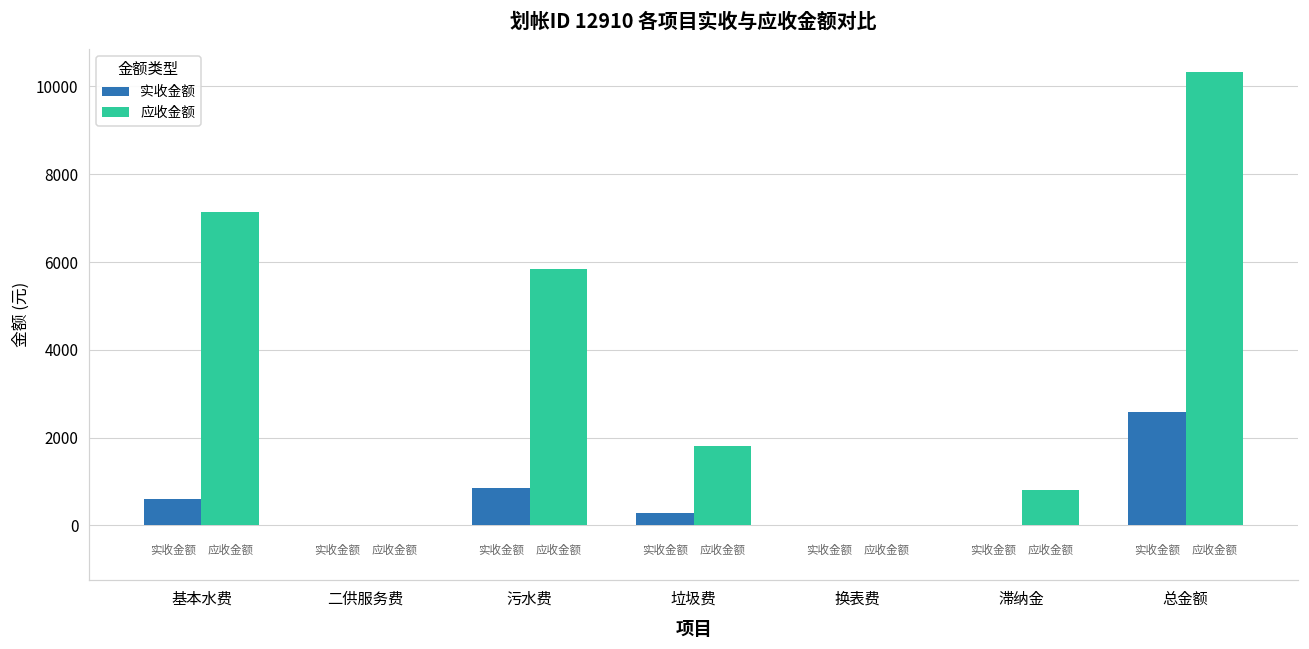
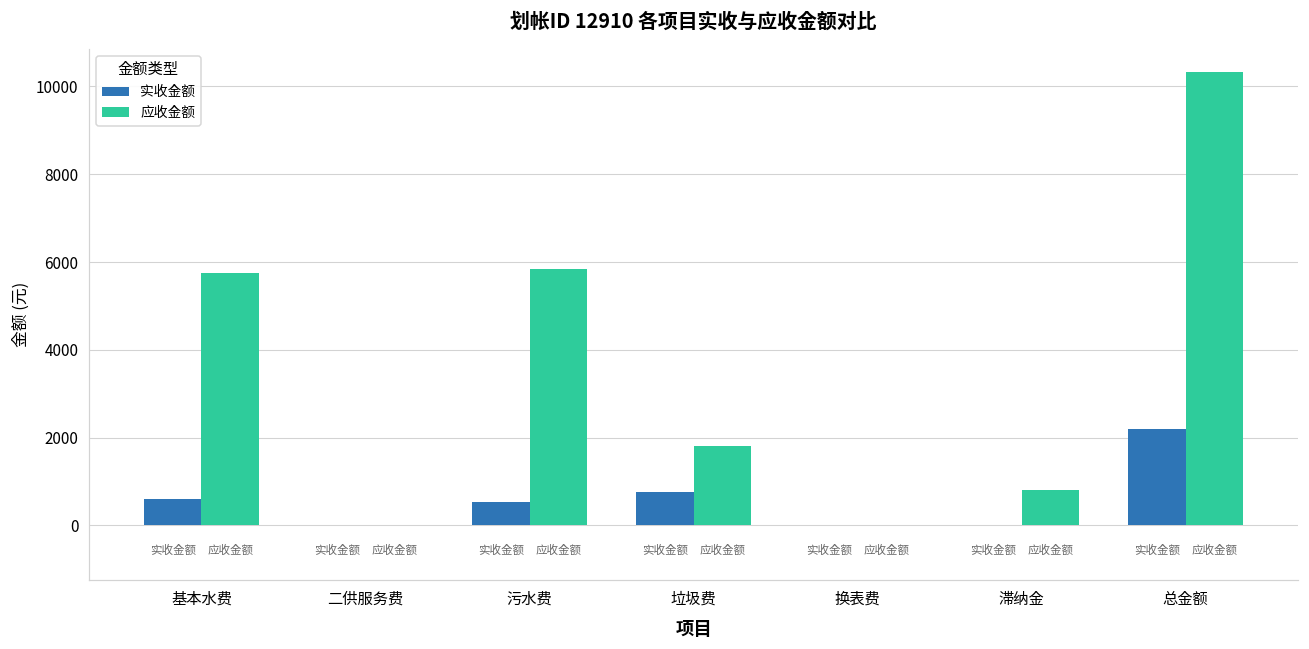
应收金额, 基本水费: 7100 -> 5700
实收金额, 污水费: 800 -> 500
实收金额, 垃圾费: 300 -> 800
实收金额, 总金额: 2600 -> 2200
